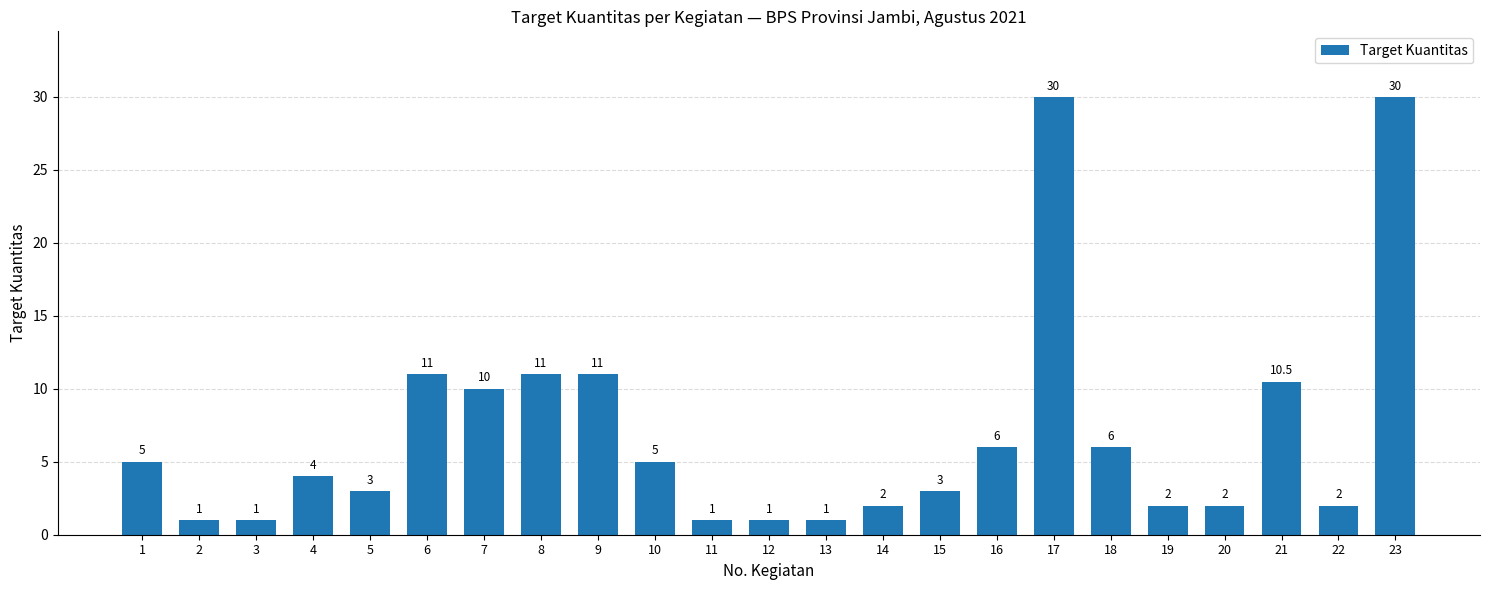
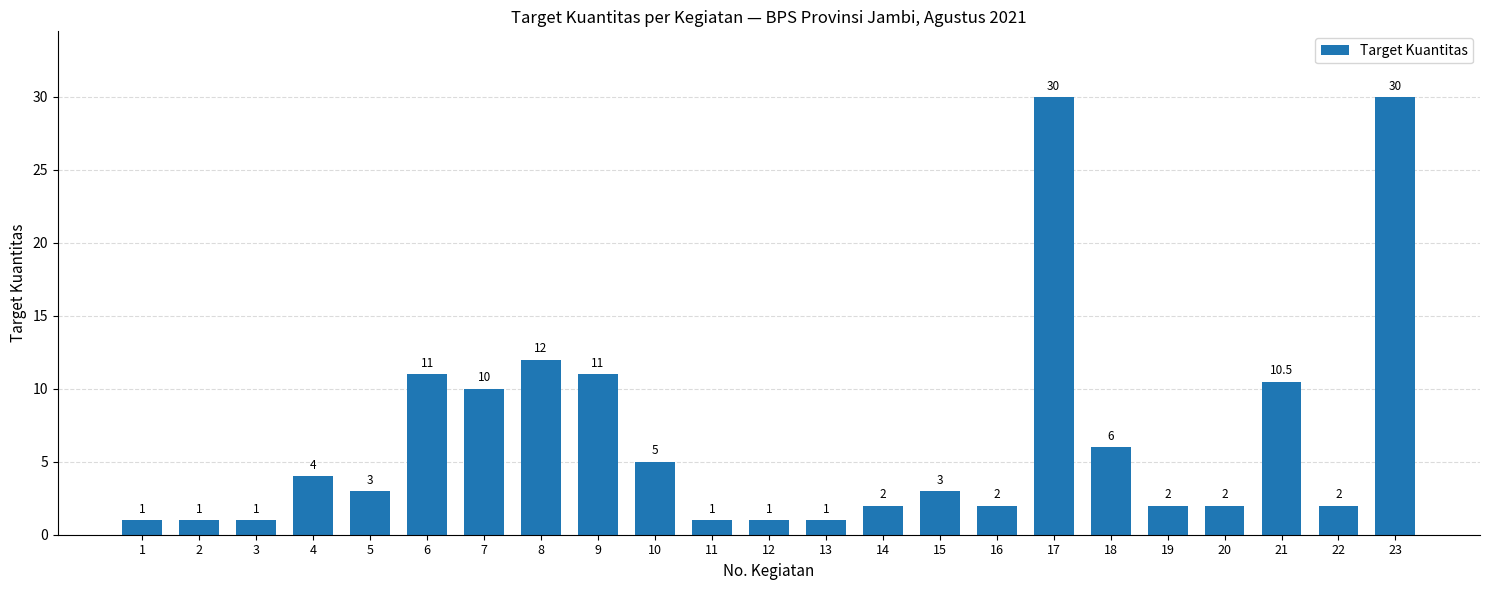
1: 5 -> 1
8: 11 -> 12
16: 6 -> 2
